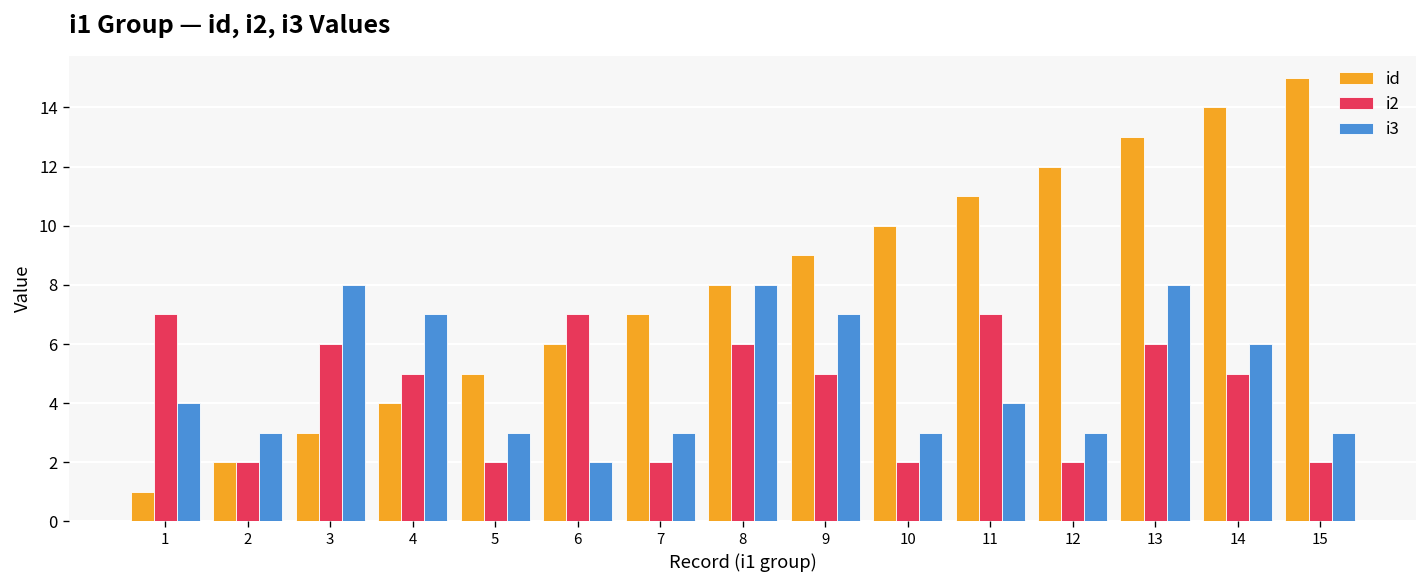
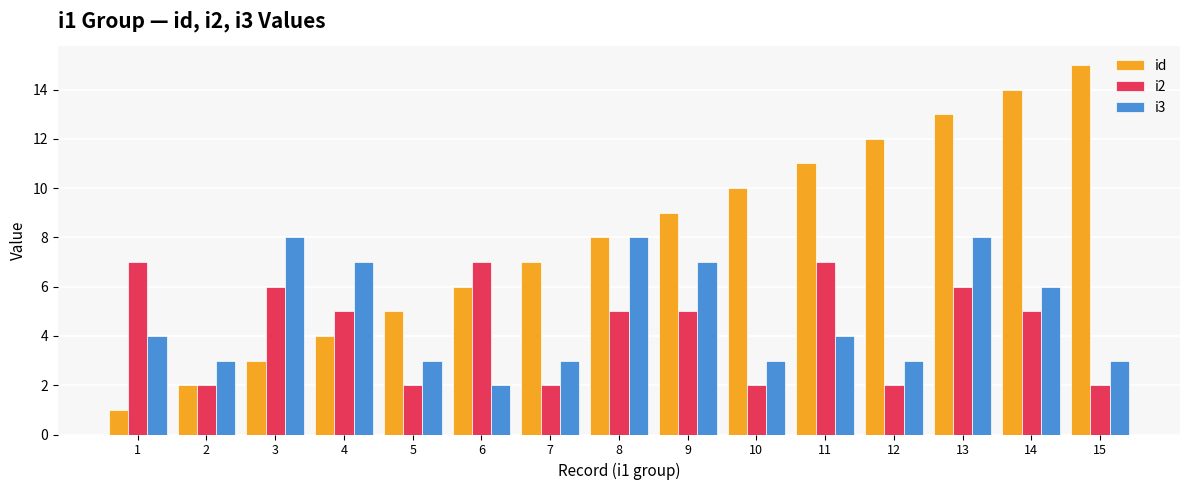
i2, 8: 6 -> 5
